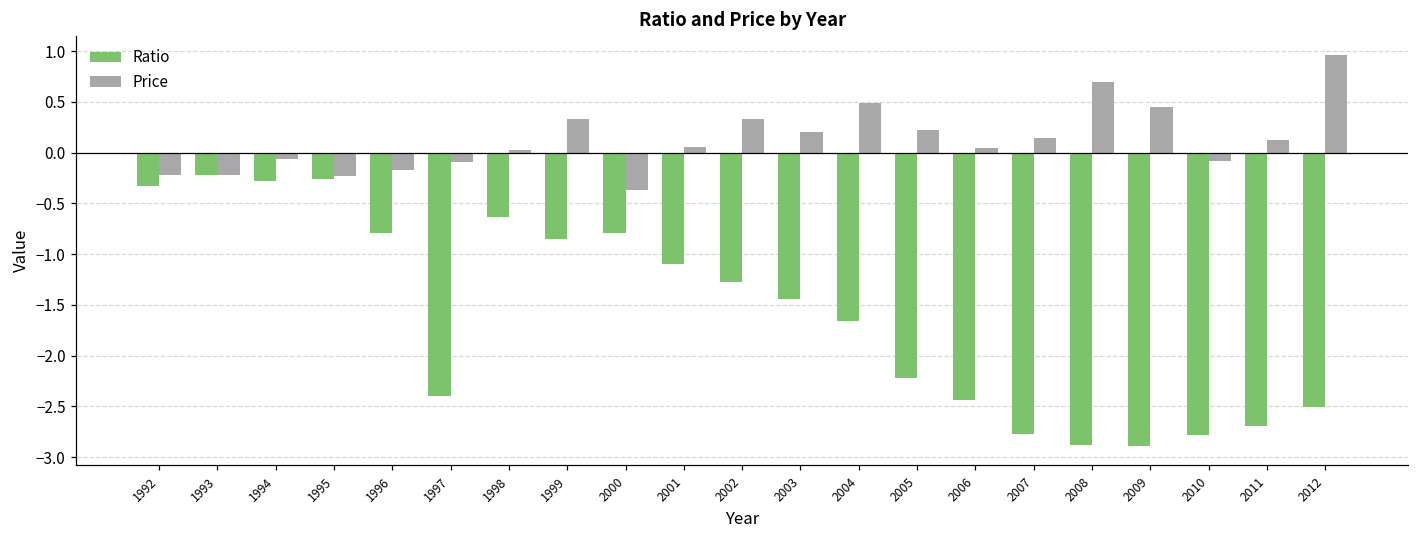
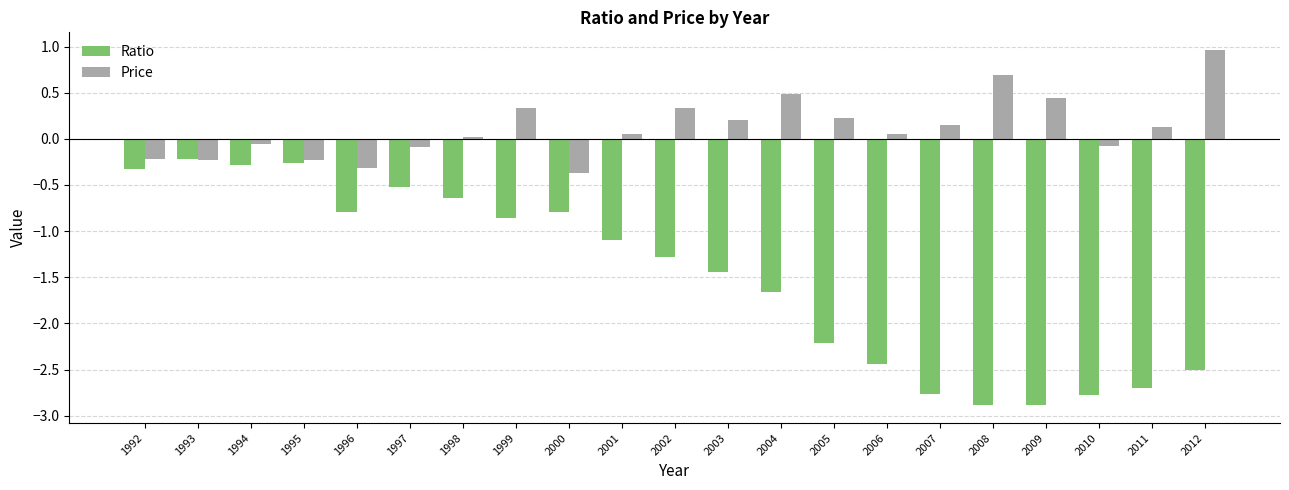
Price, 1996: -0.2 -> -0.3
Ratio, 1997: -2.4 -> -0.5
